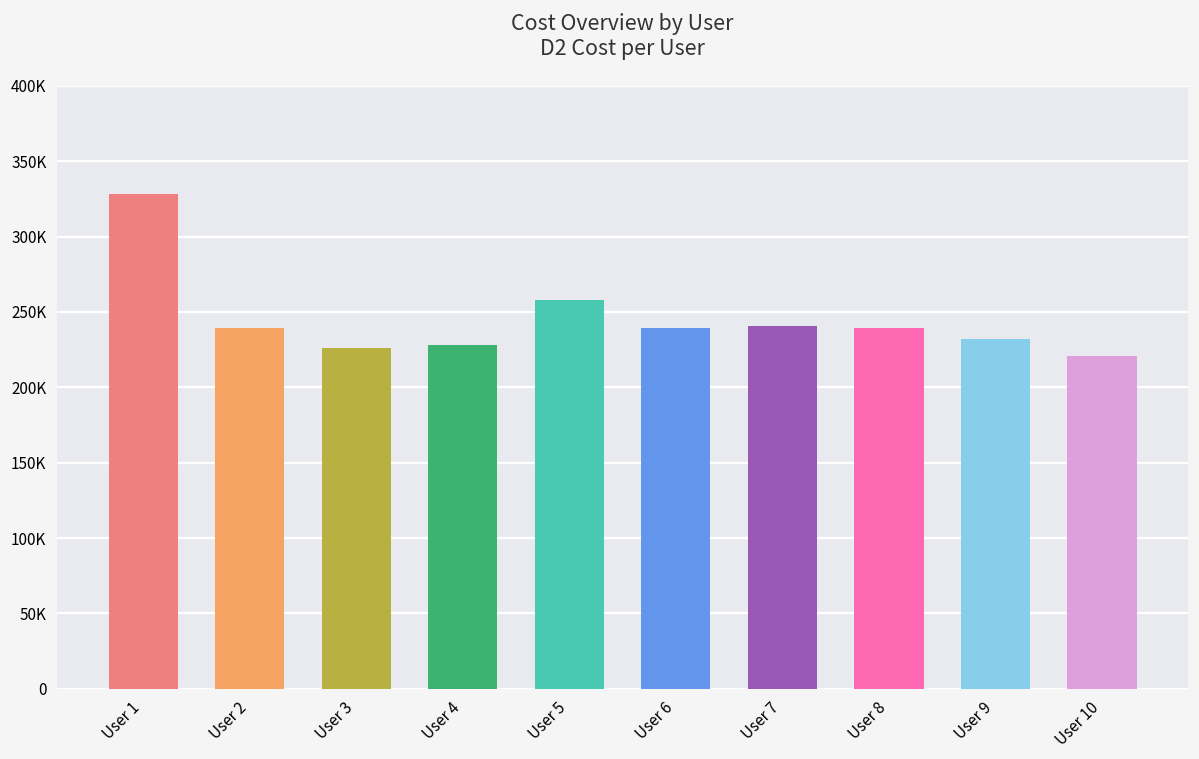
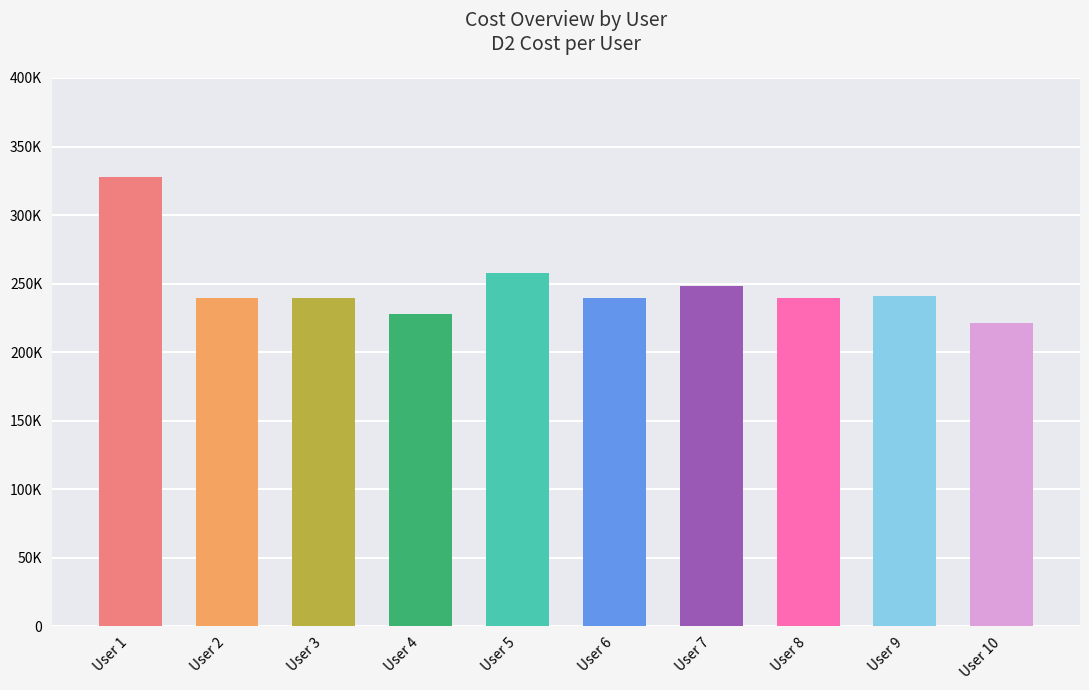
User 3: 226000 -> 239000
User 7: 240000 -> 248000
User 9: 232000 -> 241000
